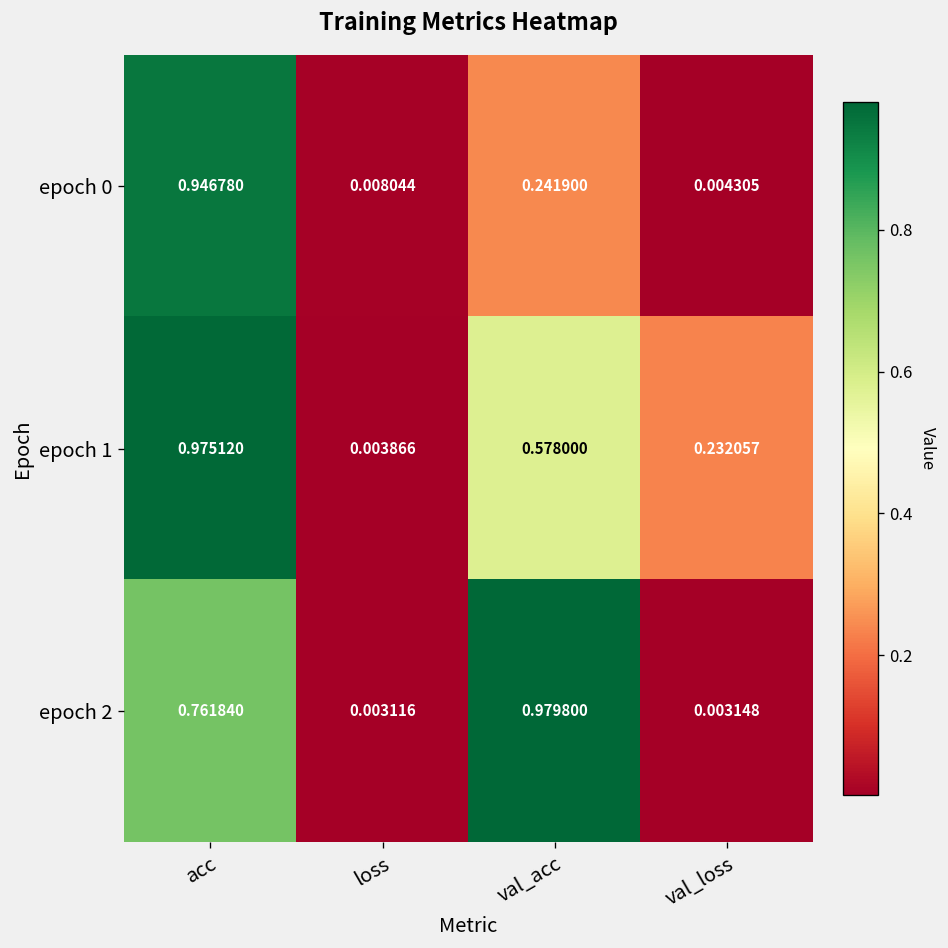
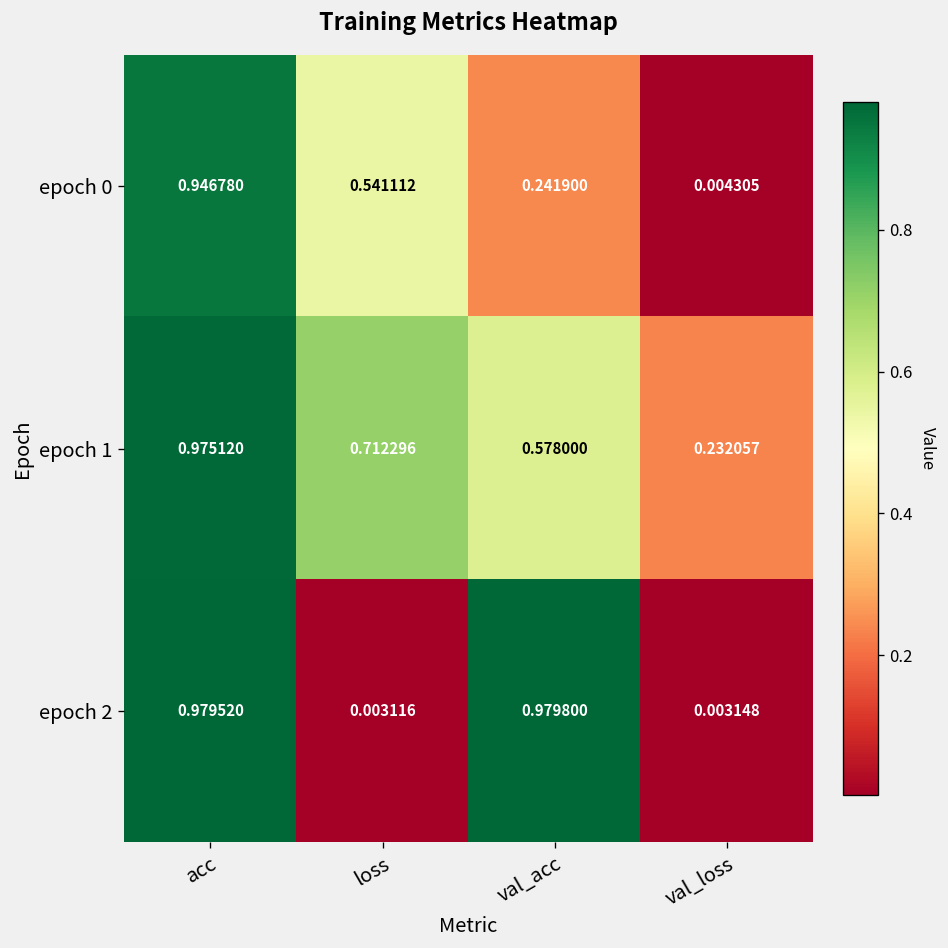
epoch 0, loss: 0.008044 -> 0.541112
epoch 1, loss: 0.003866 -> 0.712296
epoch 2, acc: 0.761840 -> 0.979520
